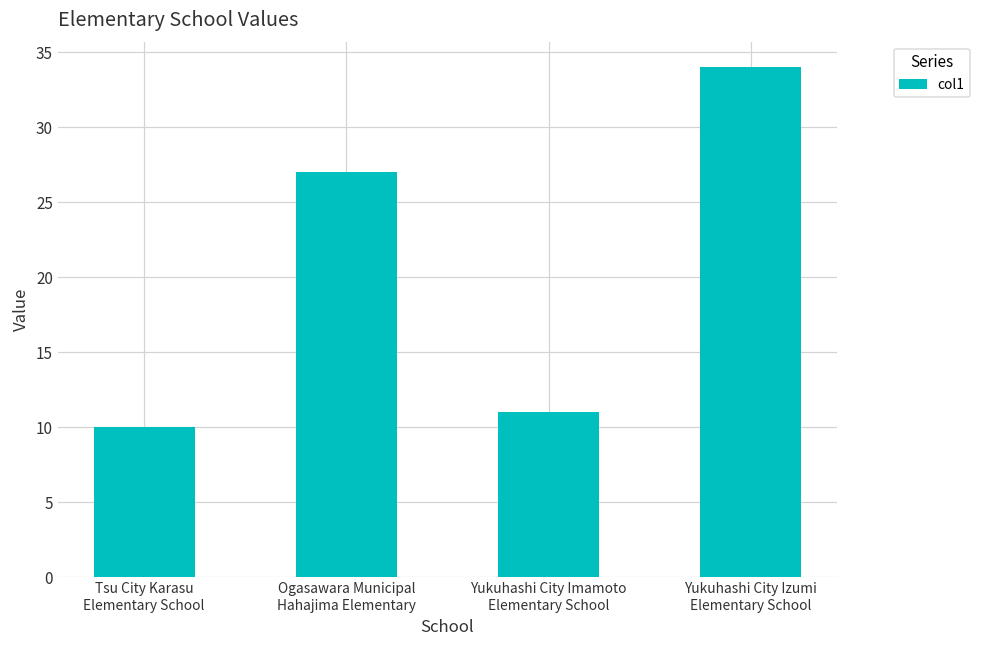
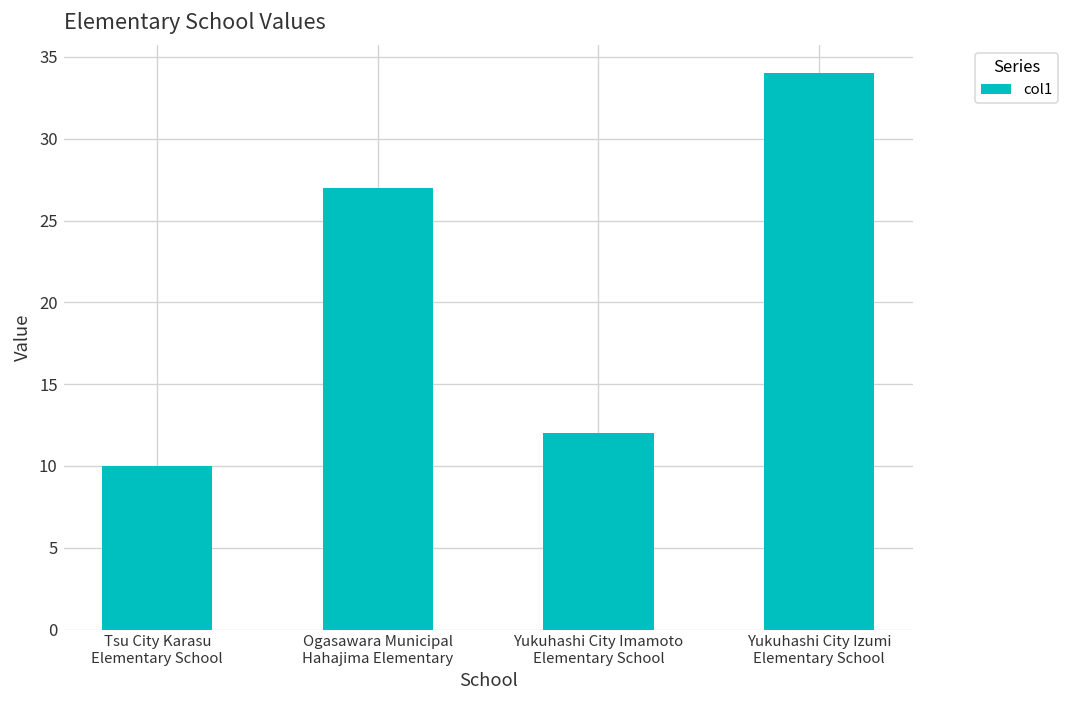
Yukuhashi City Imamoto Elementary School: 11 -> 12
